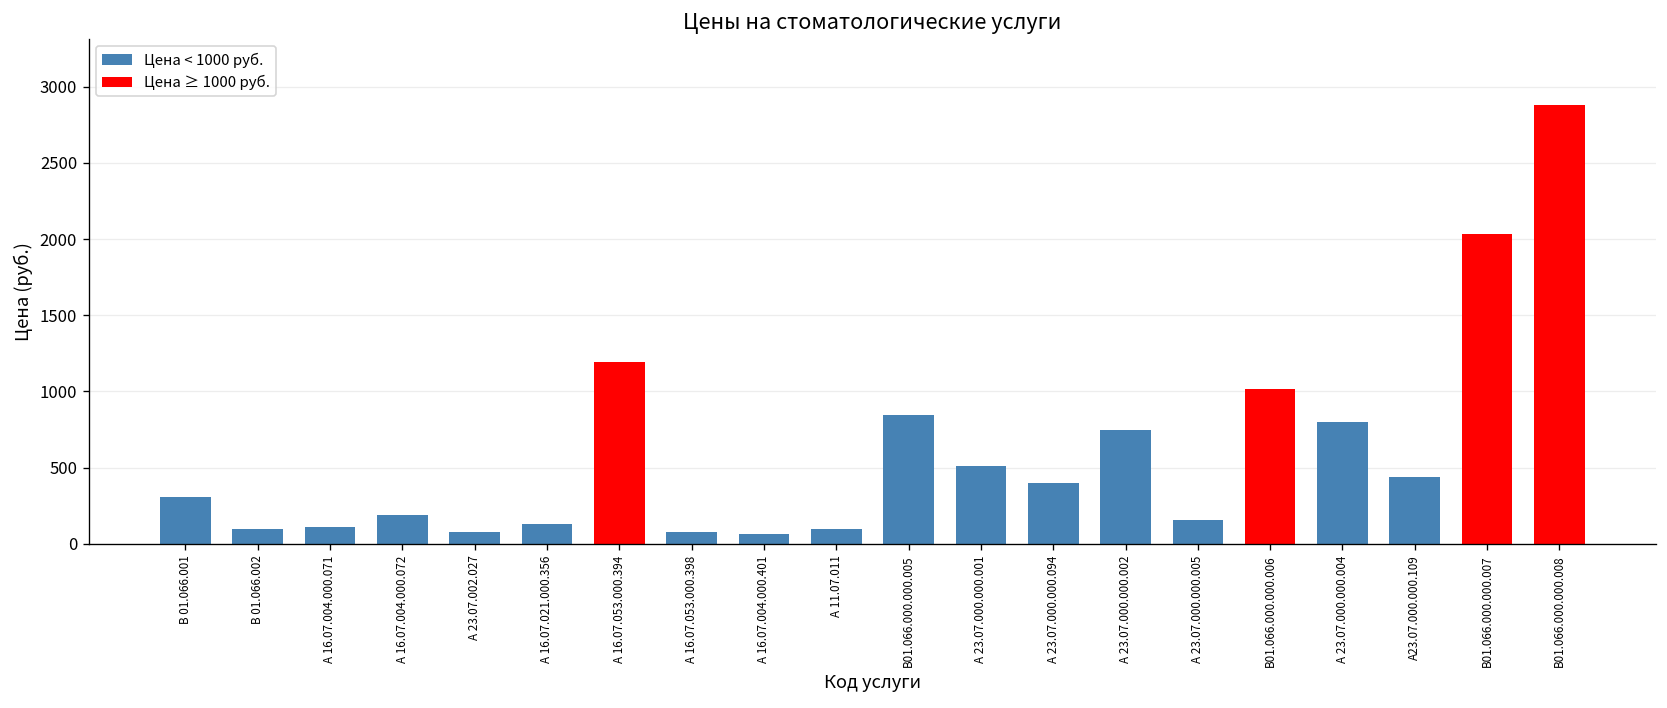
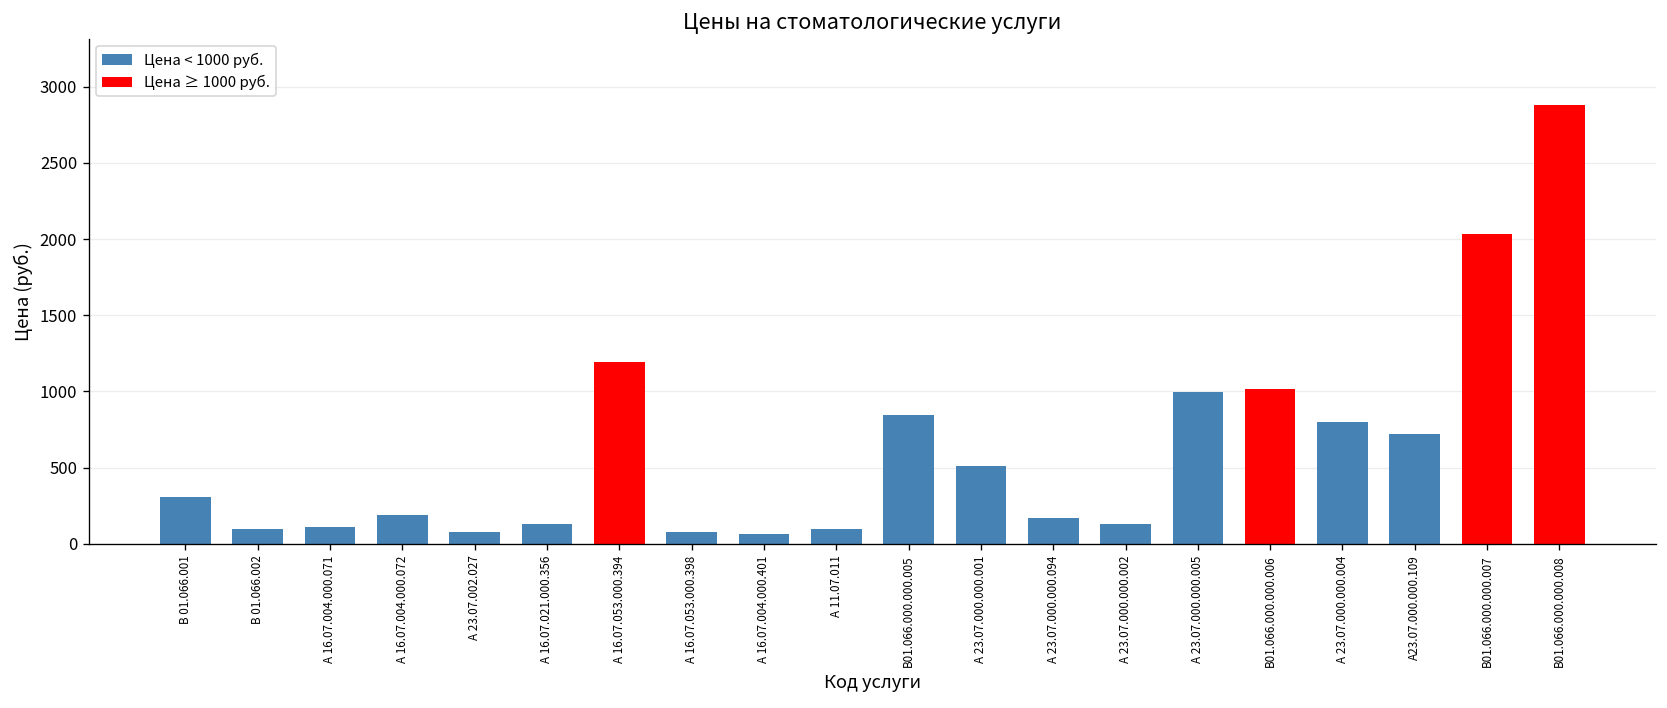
А 23.07.000.000.094: 400 -> 170
А 23.07.000.000.002: 750 -> 130
А 23.07.000.000.005: 160 -> 1000
А23.07.000.000.109: 440 -> 720
